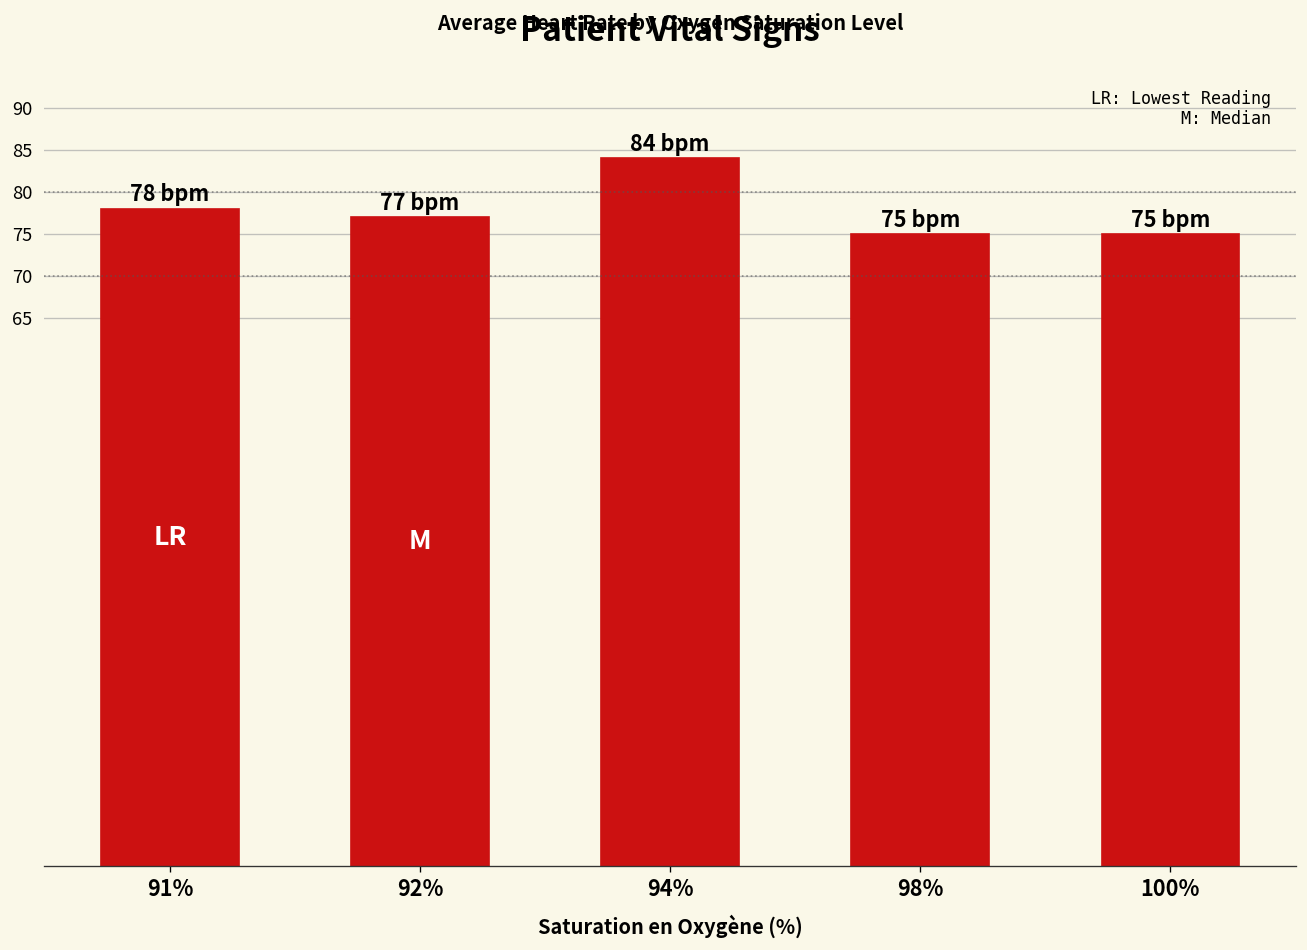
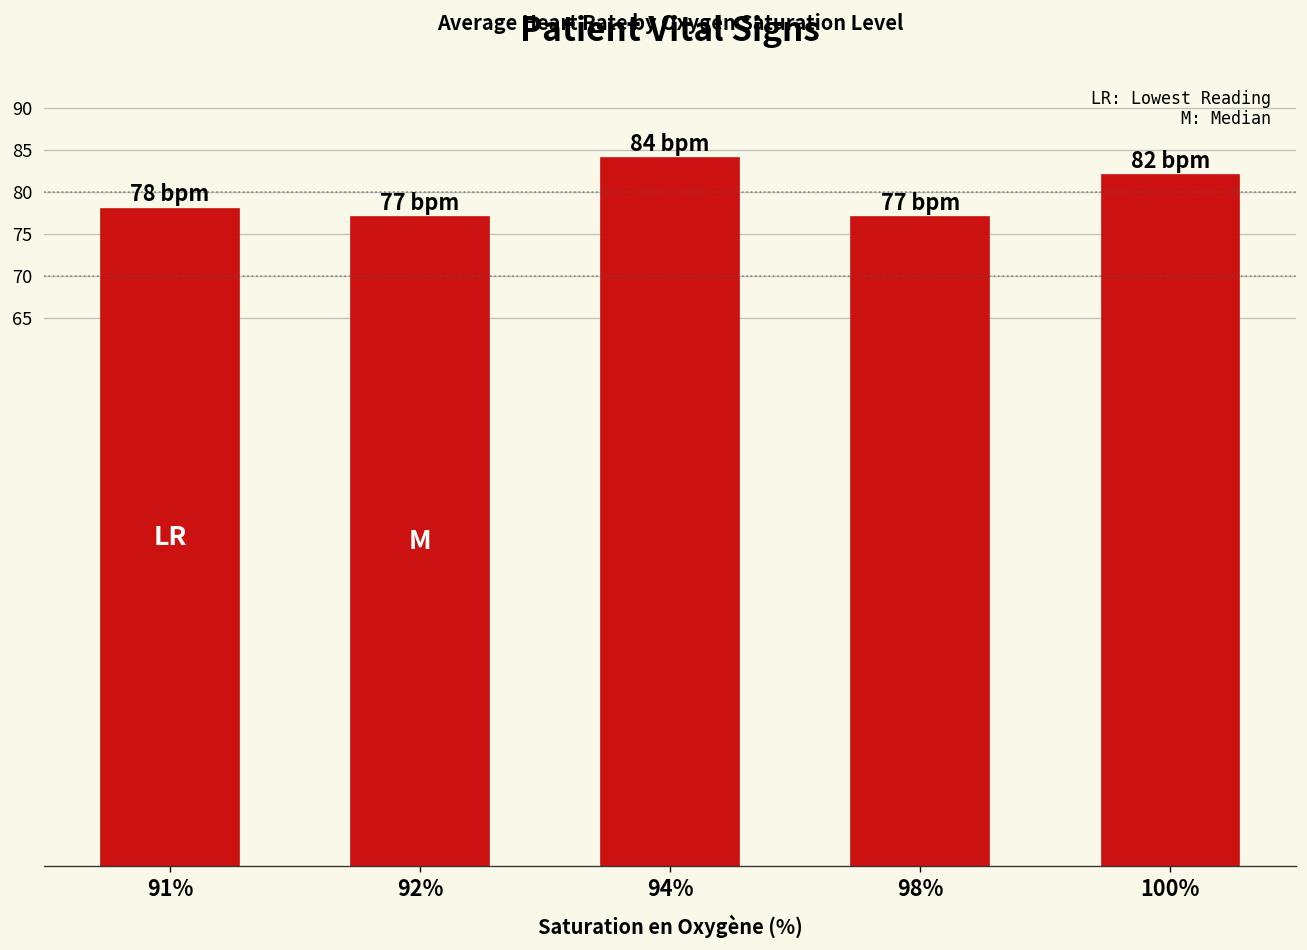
98%: 75 -> 77
100%: 75 -> 82
